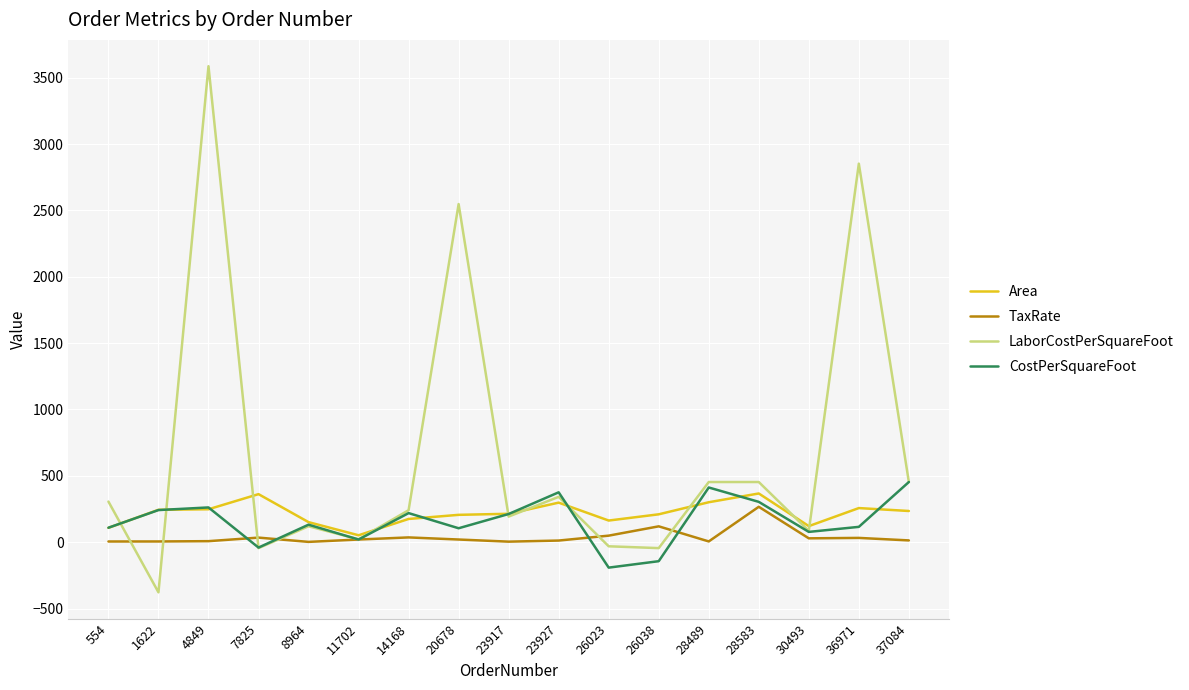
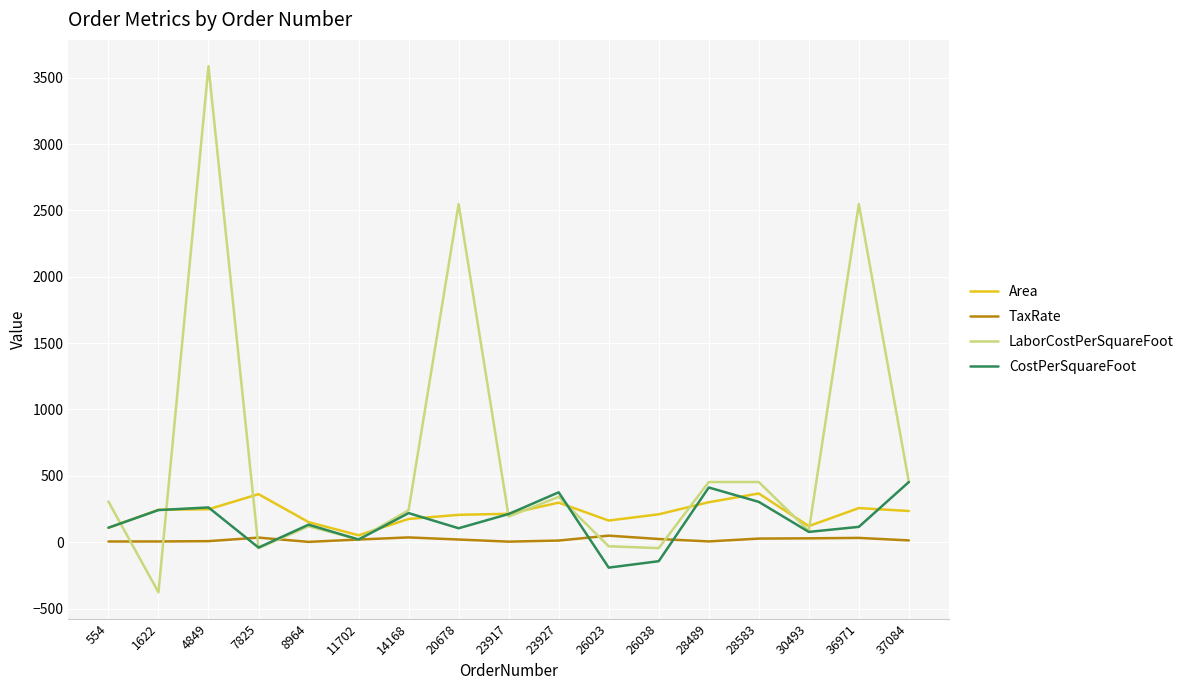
TaxRate, 26038: 120 -> 20
TaxRate, 28583: 270 -> 30
LaborCostPerSquareFoot, 36971: 2850 -> 2550
